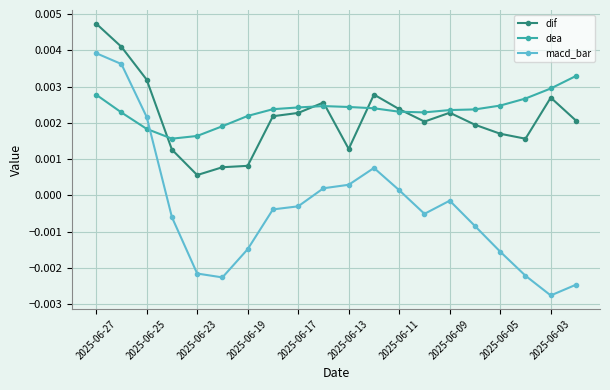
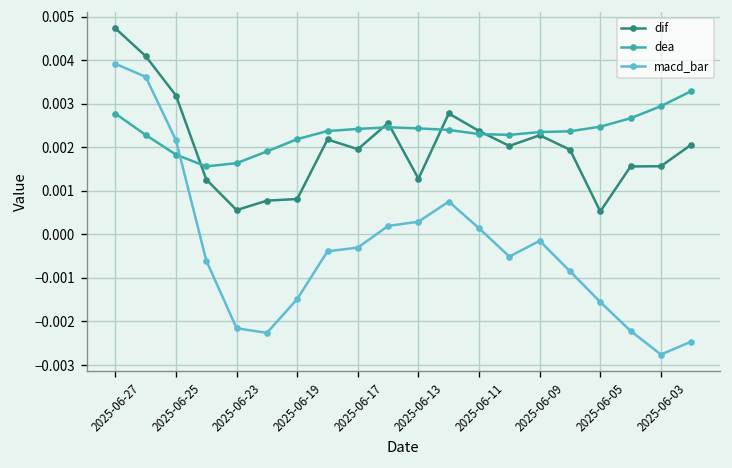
dif, 2025-06-17: 0.0023 -> 0.0020
dif, 2025-06-05: 0.0017 -> 0.0005
dif, 2025-06-03: 0.0027 -> 0.0016
